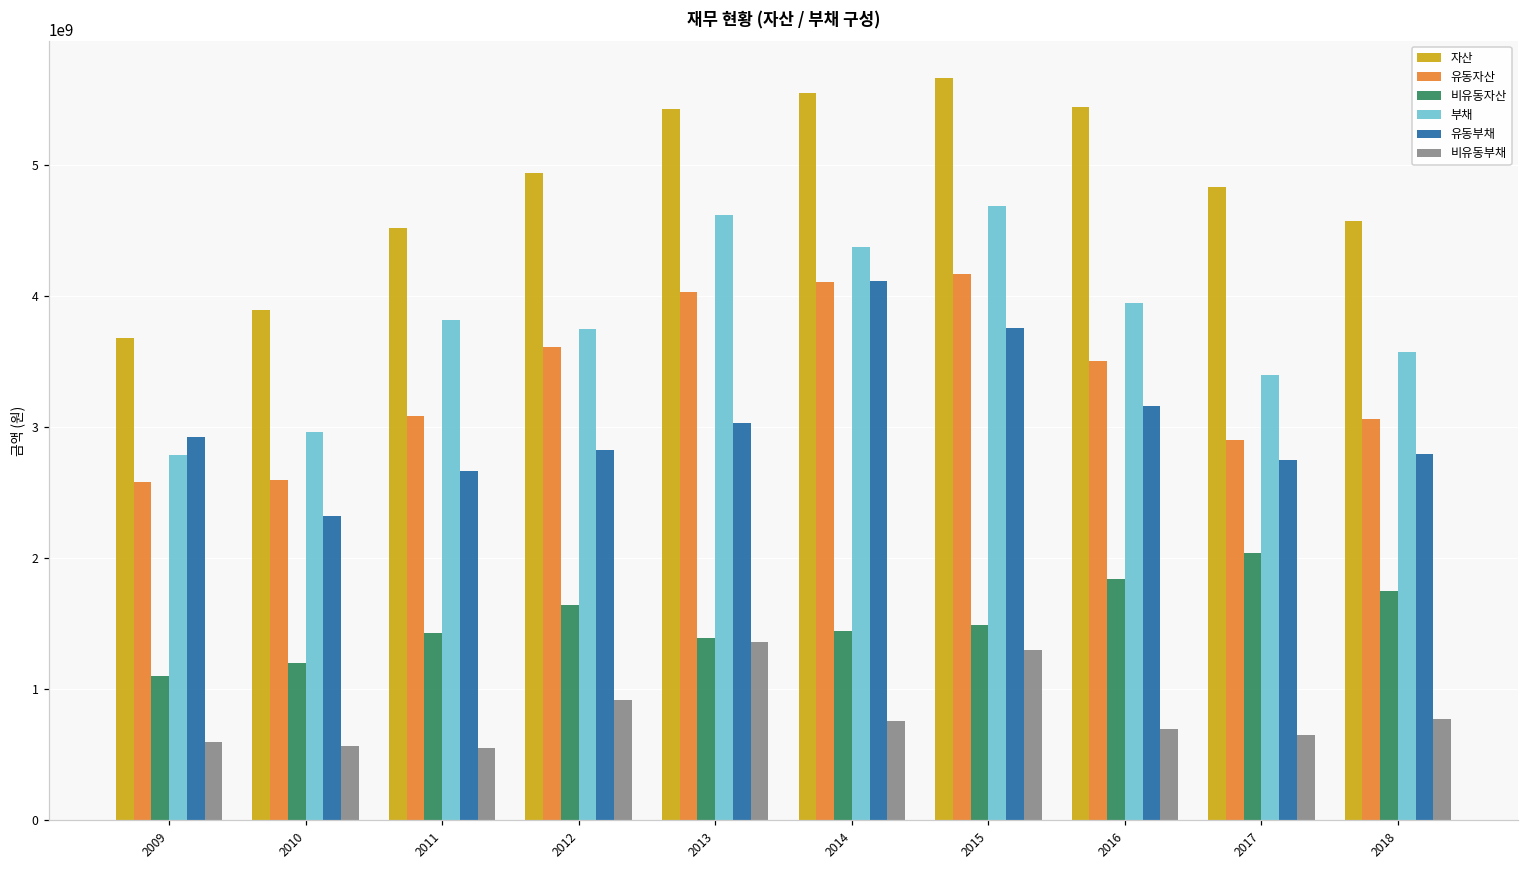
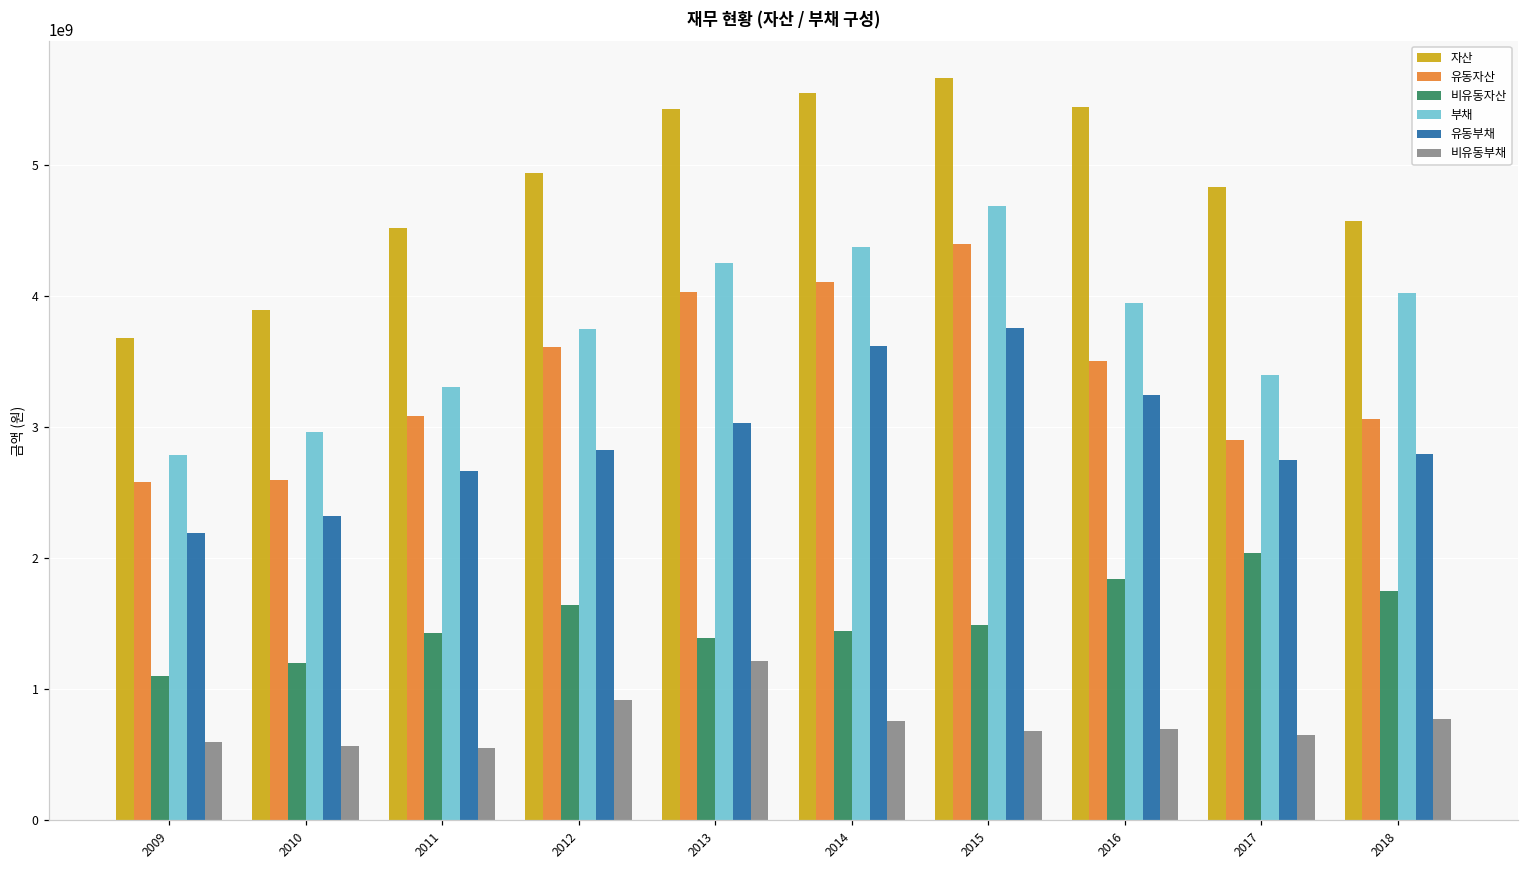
유동부채, 2009: 2920000000 -> 2190000000
부채, 2011: 3820000000 -> 3300000000
부채, 2013: 4620000000 -> 4250000000
비유동부채, 2013: 1360000000 -> 1220000000
유동부채, 2014: 4110000000 -> 3620000000
유동자산, 2015: 4170000000 -> 4400000000
비유동부채, 2015: 1300000000 -> 680000000
유동부채, 2016: 3160000000 -> 3250000000
부채, 2018: 3570000000 -> 4030000000
